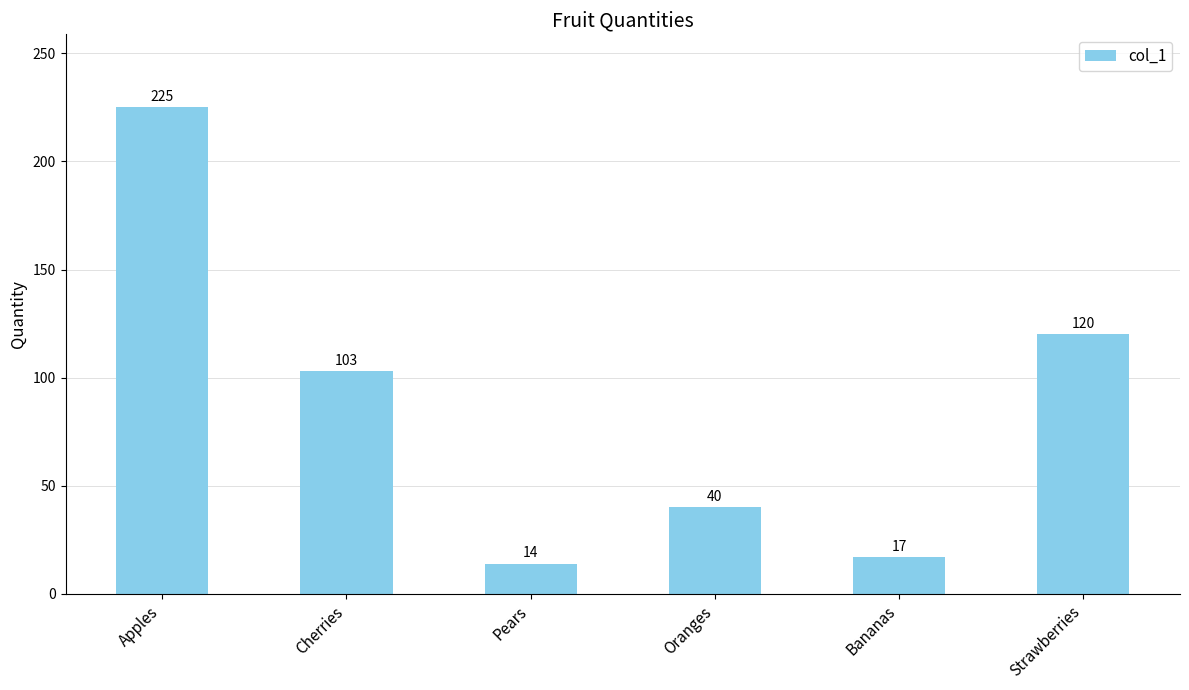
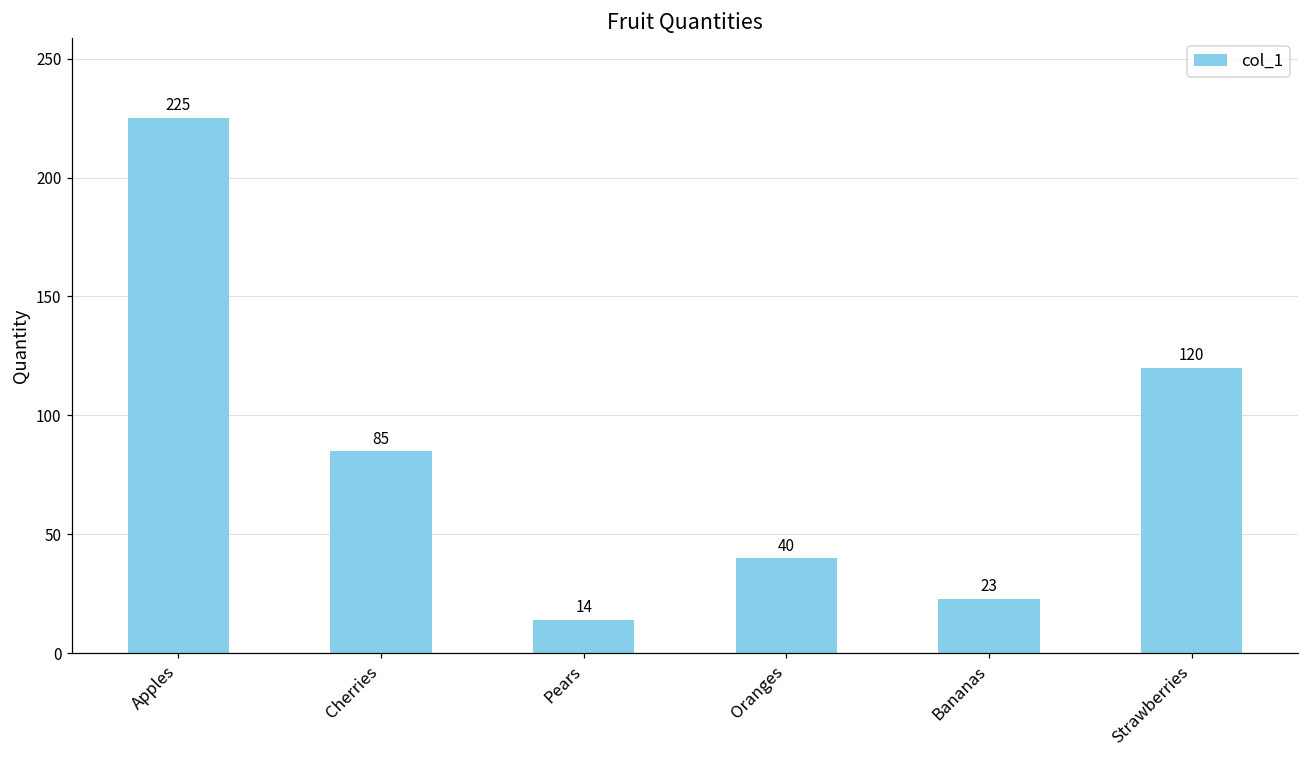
Cherries: 103 -> 85
Bananas: 17 -> 23
